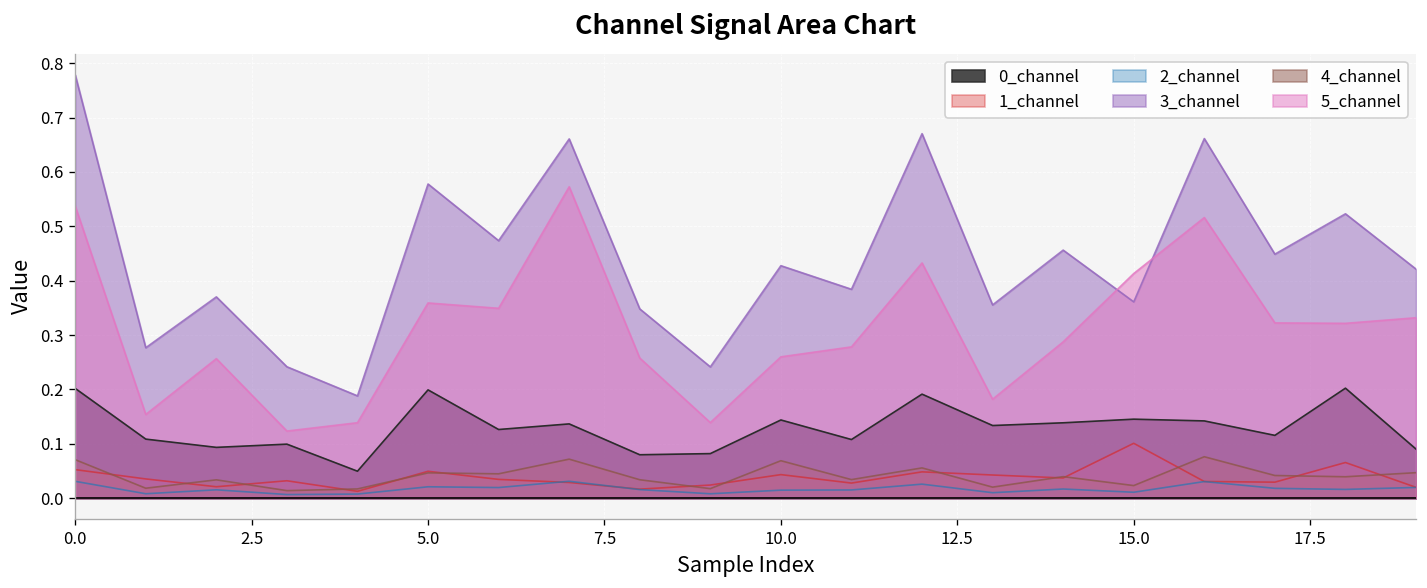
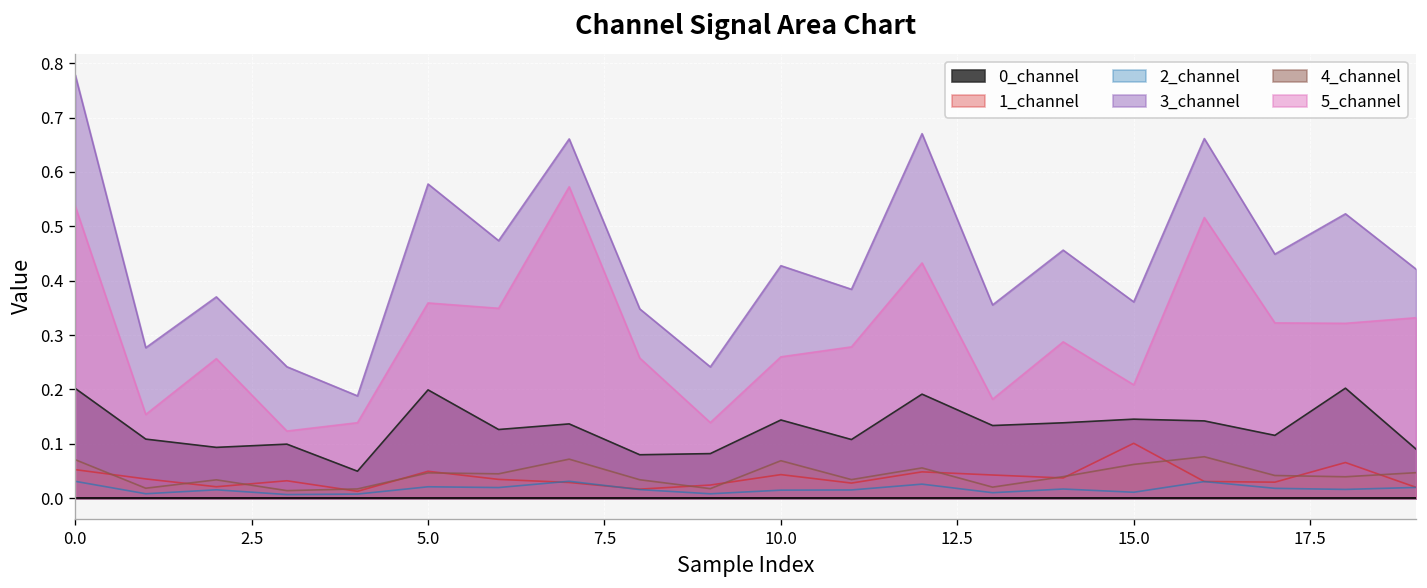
4_channel, 15.0: 0.02 -> 0.06
5_channel, 15.0: 0.41 -> 0.21
